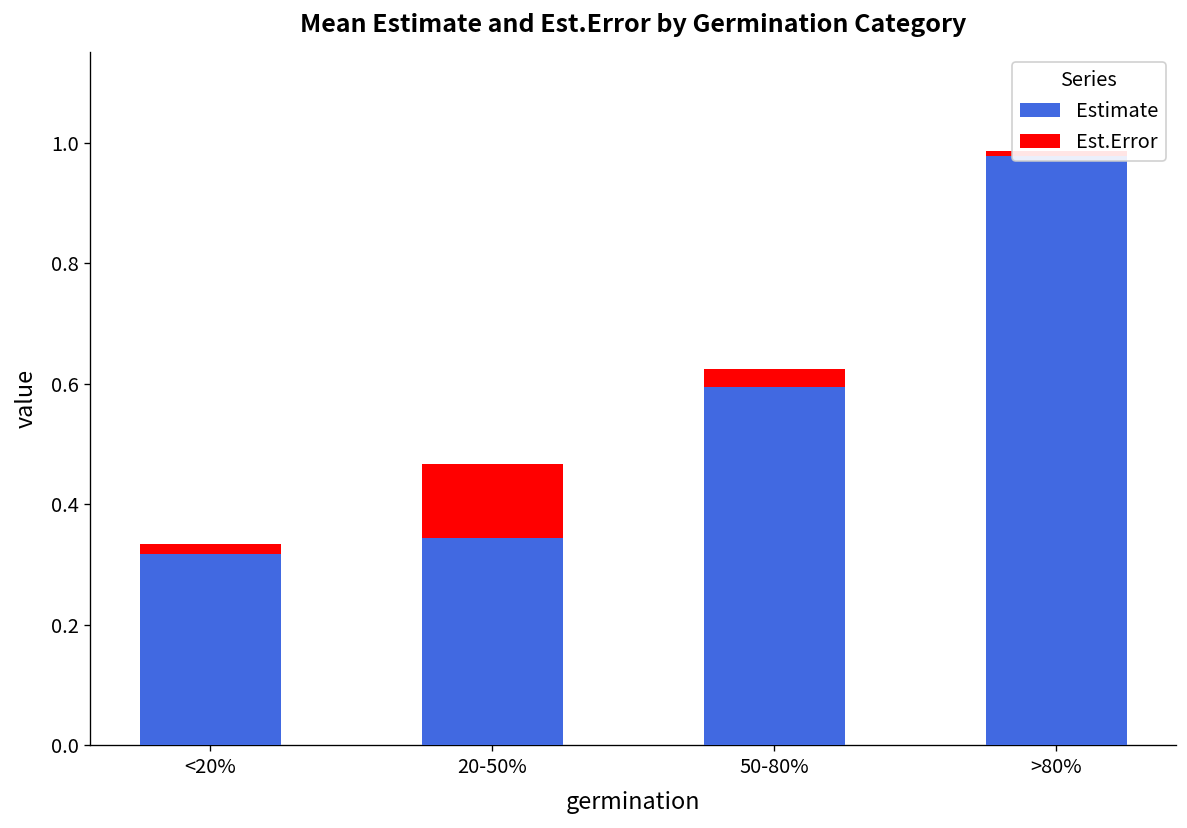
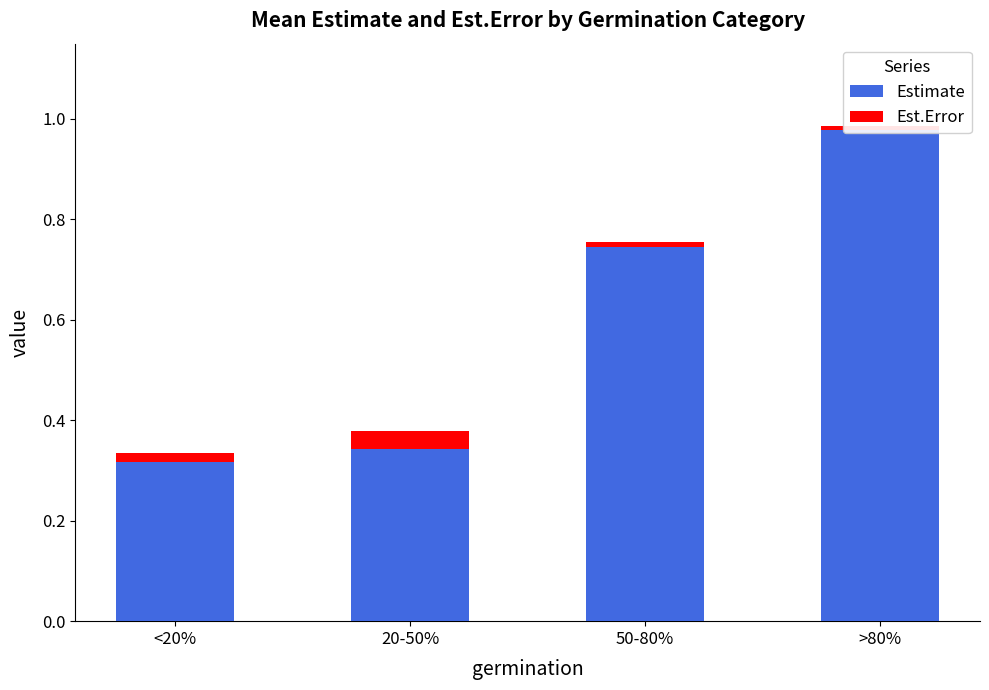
Est.Error, 20-50%: 0.12 -> 0.03
Estimate, 50-80%: 0.60 -> 0.74
Est.Error, 50-80%: 0.03 -> 0.01
